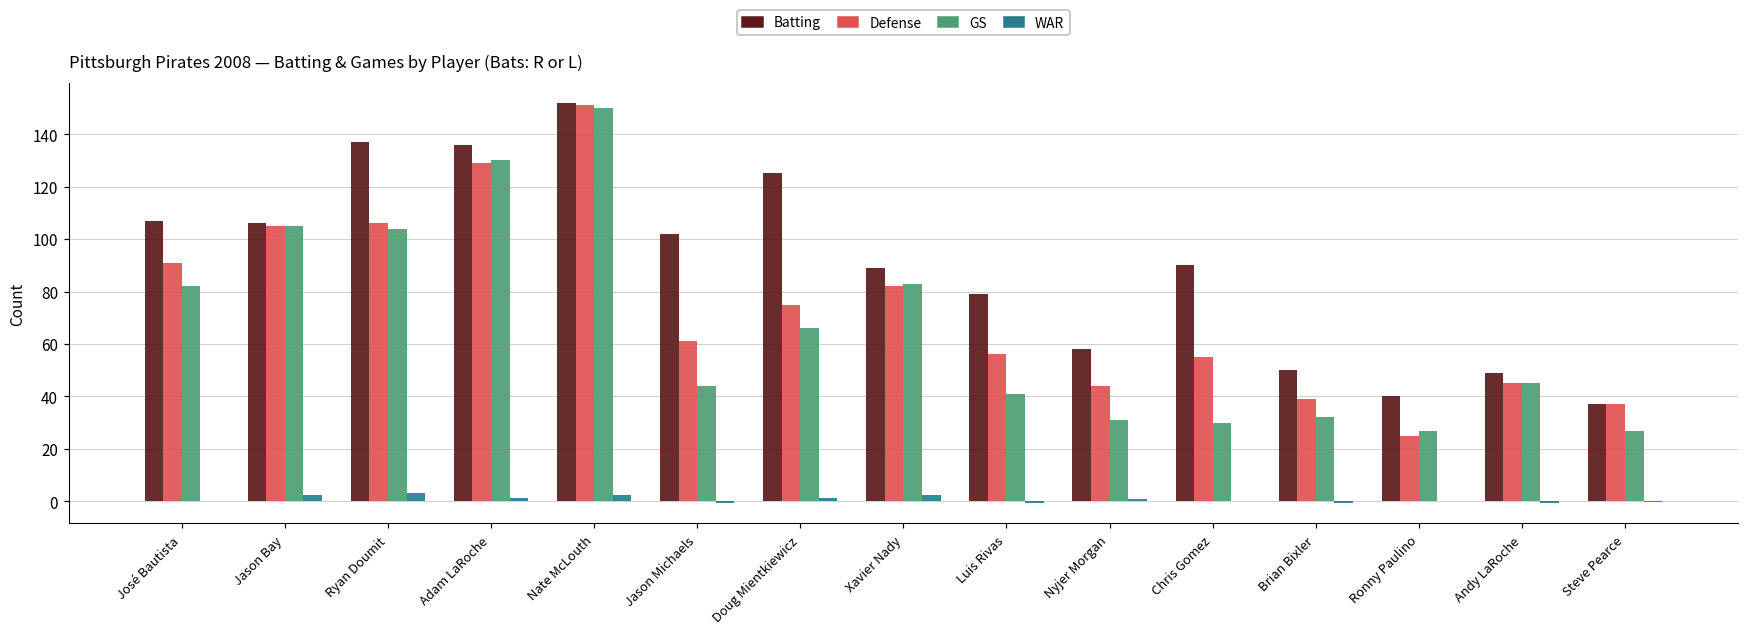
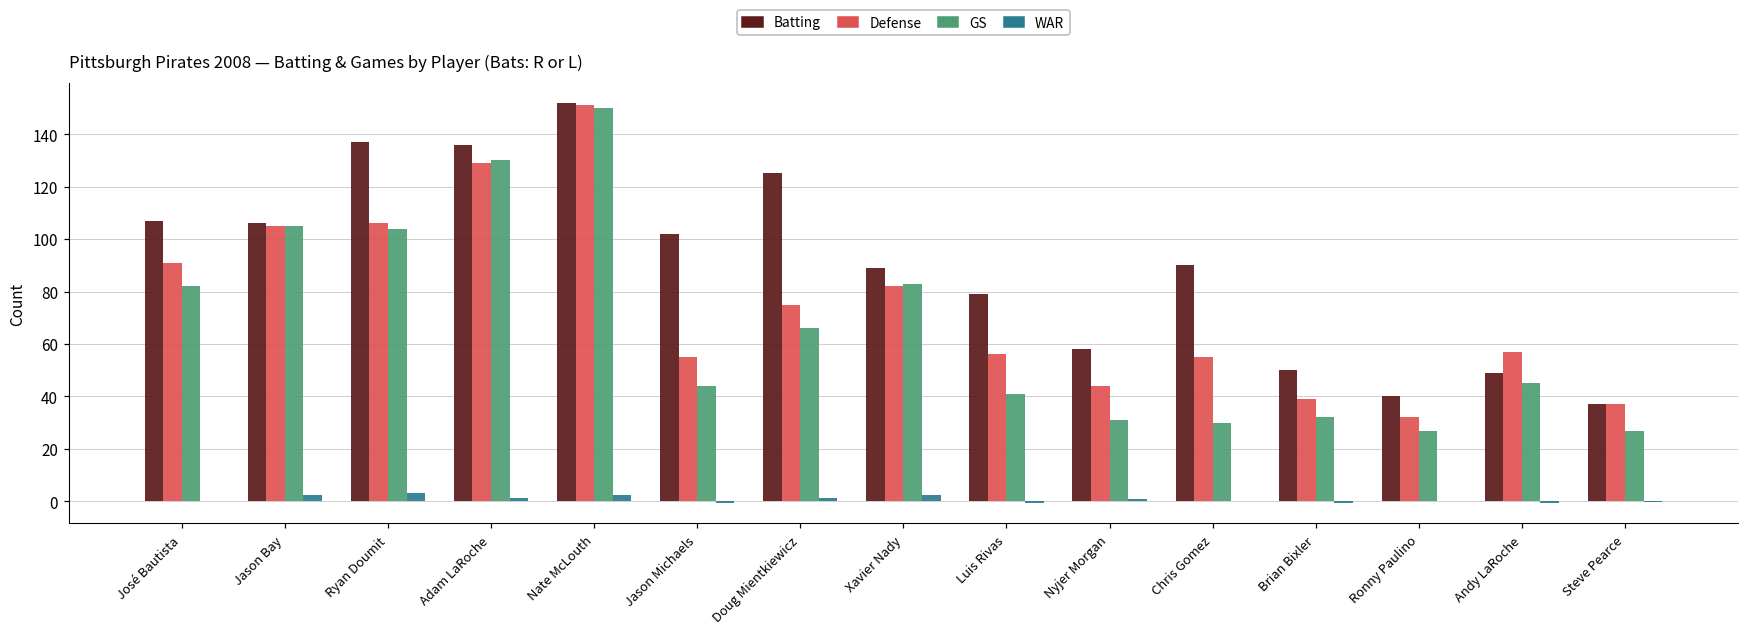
Defense, Jason Michaels: 61 -> 55
Defense, Ronny Paulino: 25 -> 32
Defense, Andy LaRoche: 45 -> 57
